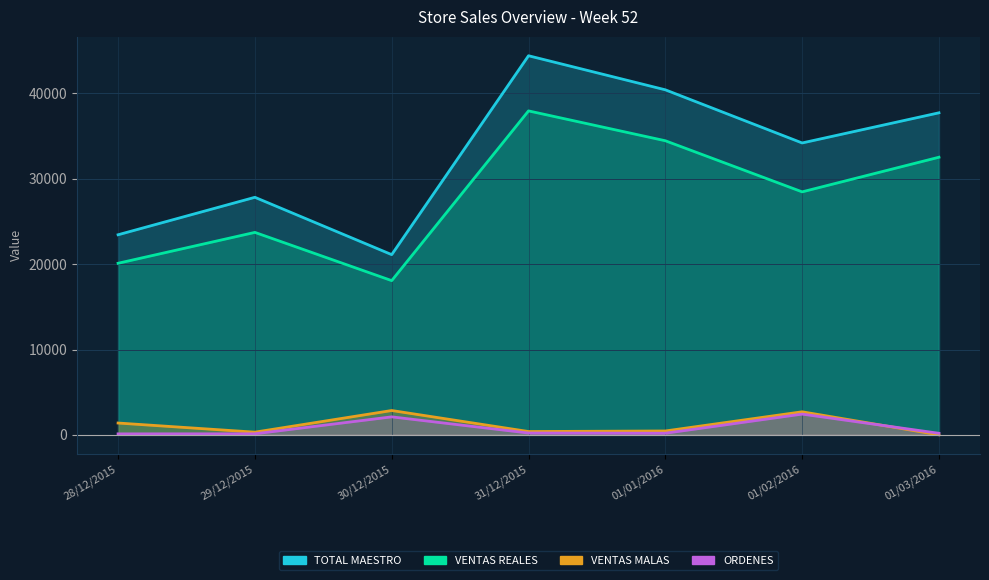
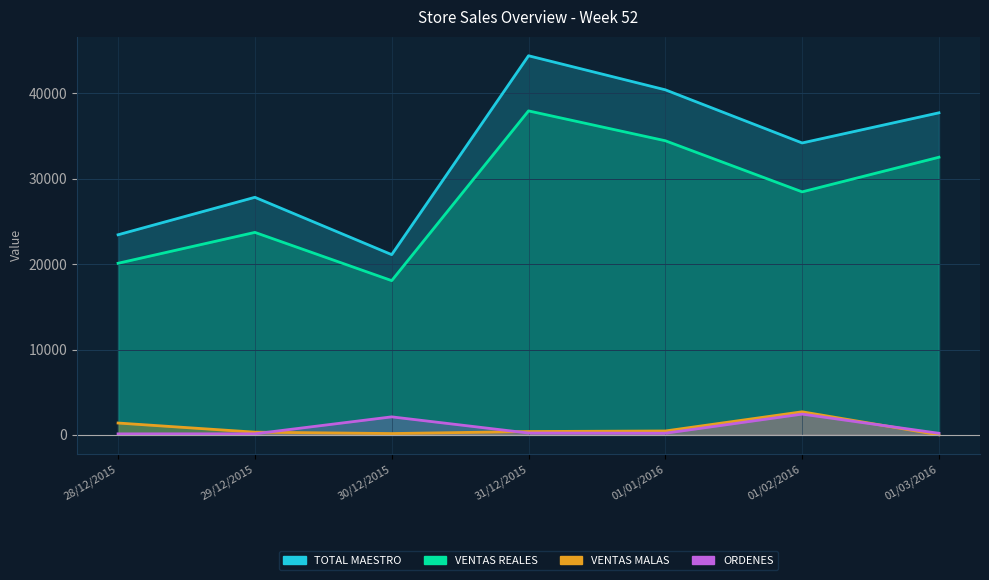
VENTAS MALAS, 30/12/2015: 3000 -> 0
